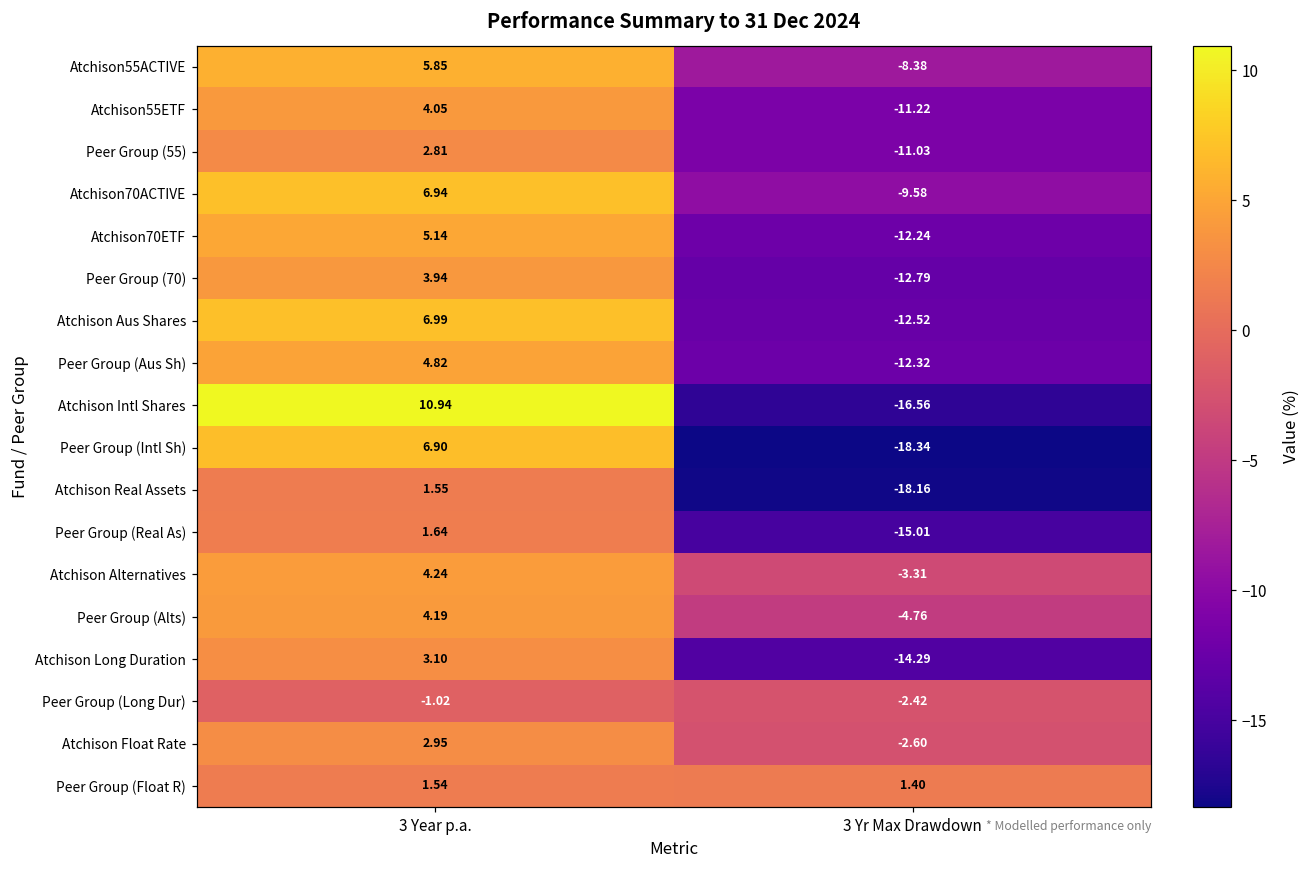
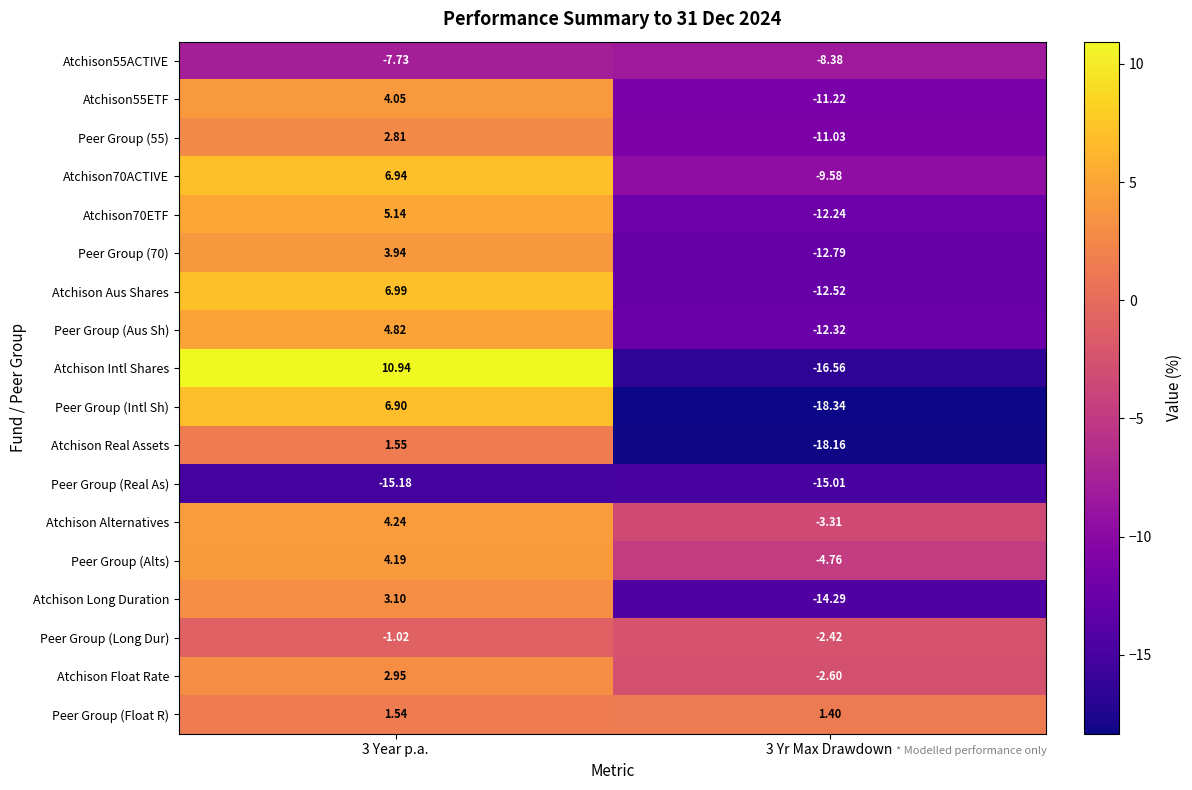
Atchison55ACTIVE, 3 Year p.a.: 5.85 -> -7.73
Peer Group (Real As), 3 Year p.a.: 1.64 -> -15.18
